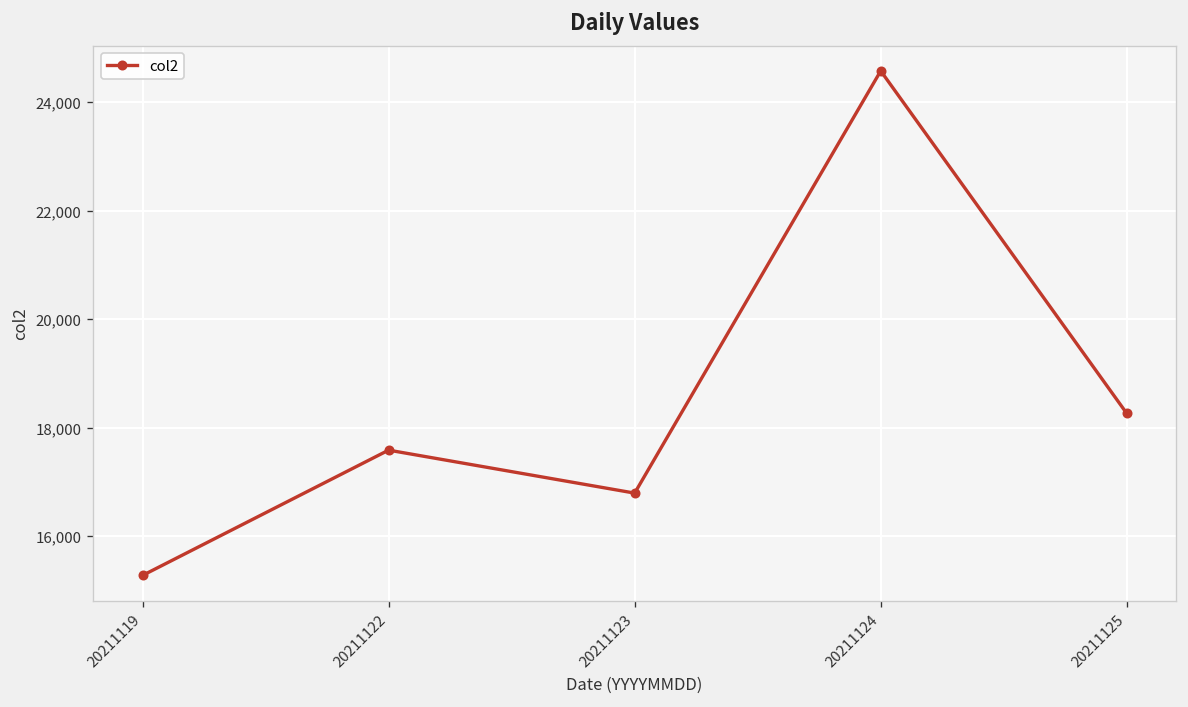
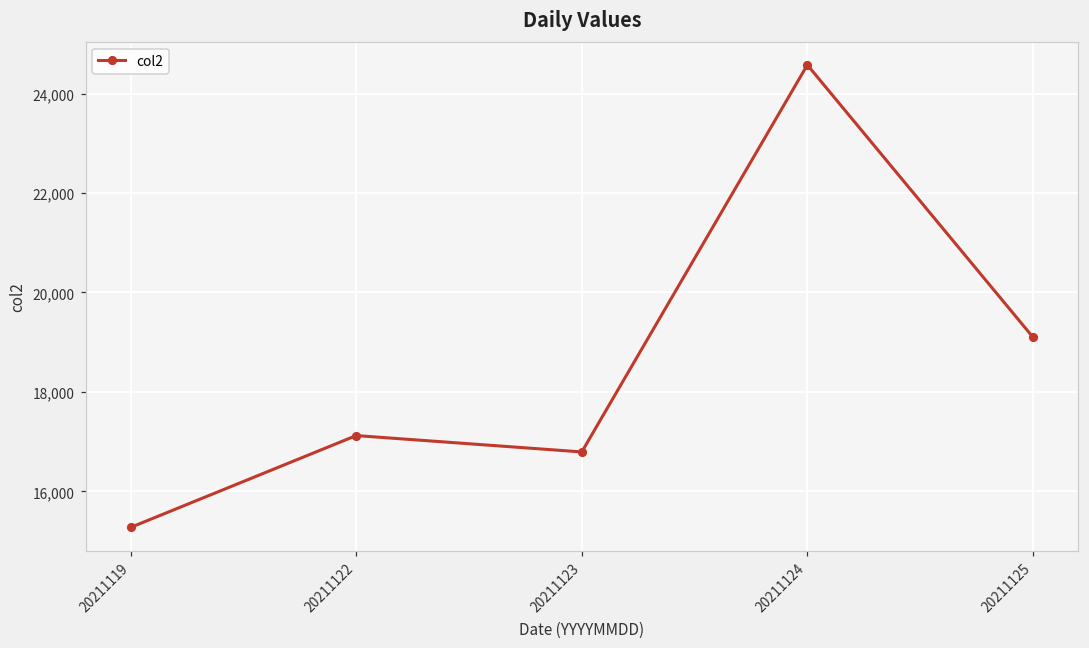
20211122: 17,600 -> 17,100
20211125: 18,300 -> 19,100
